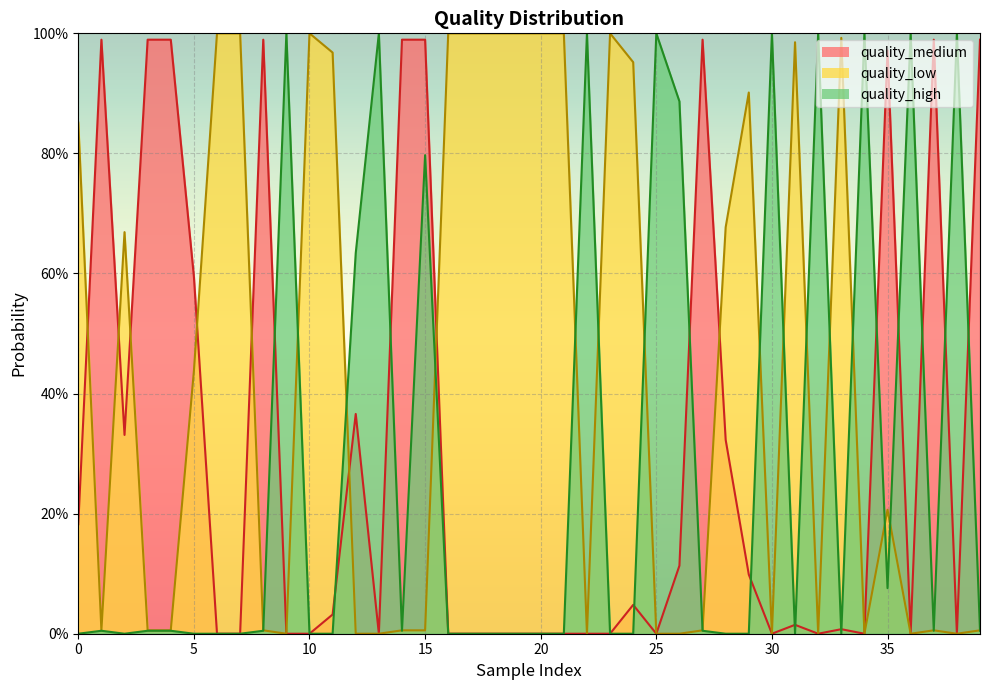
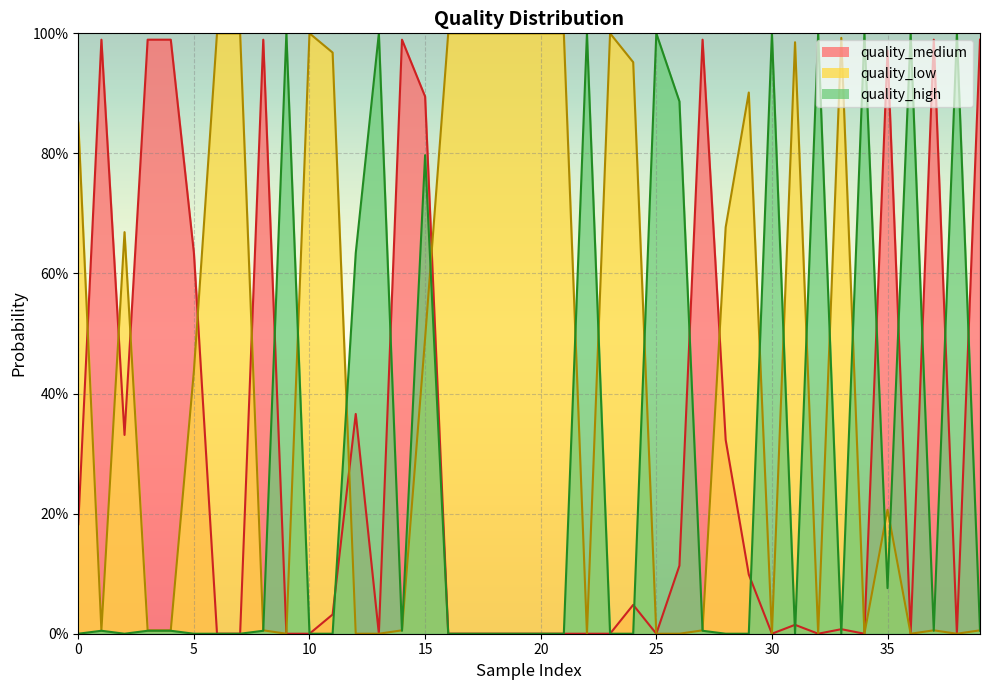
quality_medium, 5: 59% -> 63%
quality_medium, 15: 99% -> 89%
quality_low, 15: 1% -> 49%
